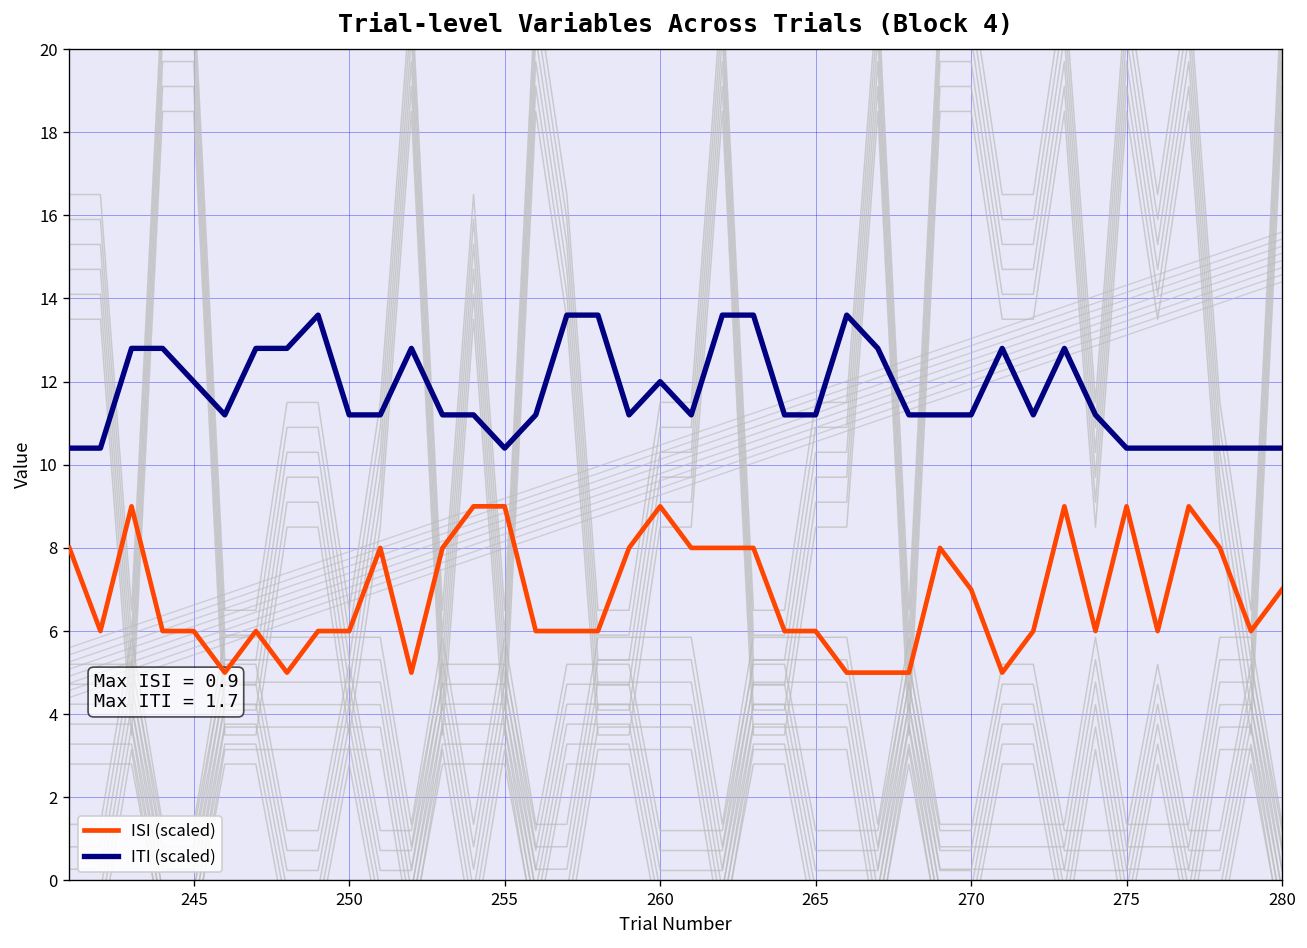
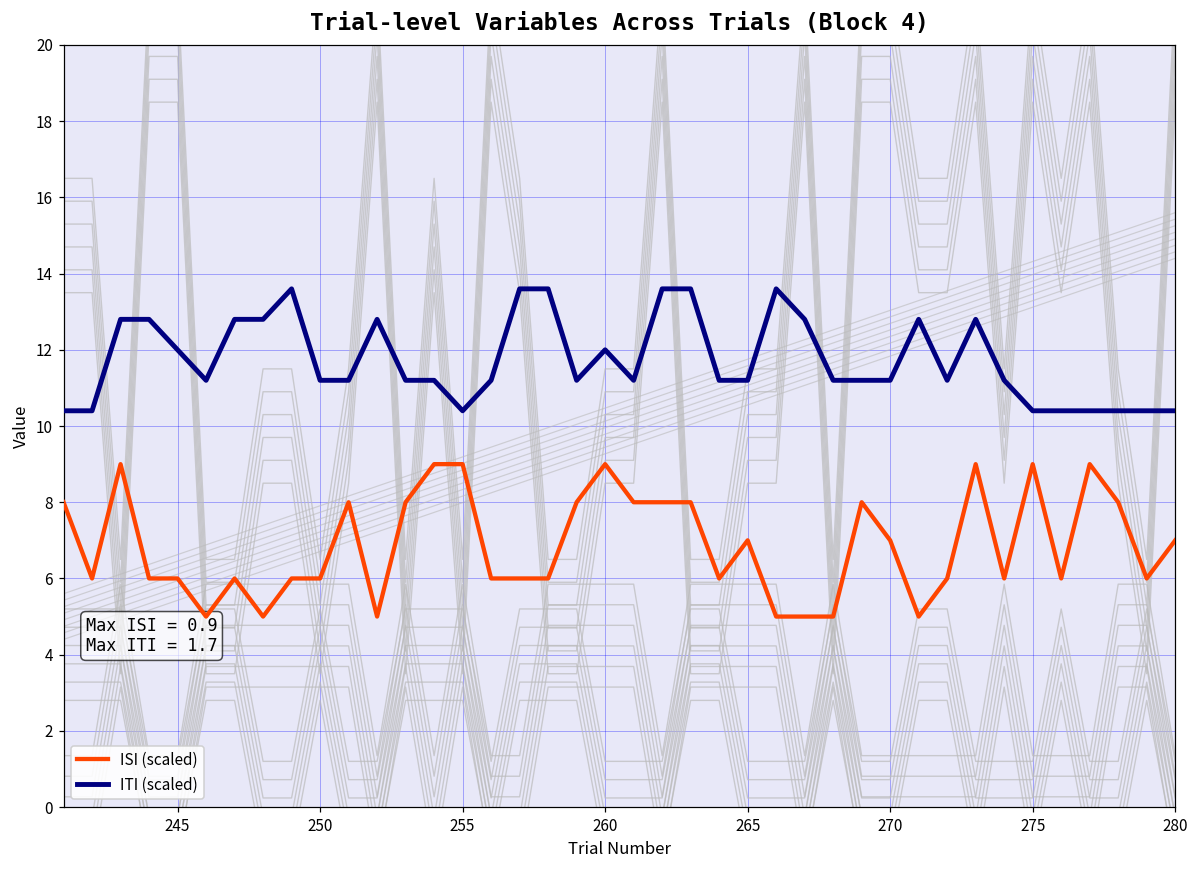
ISI (scaled), 265: 6.0 -> 7.0
